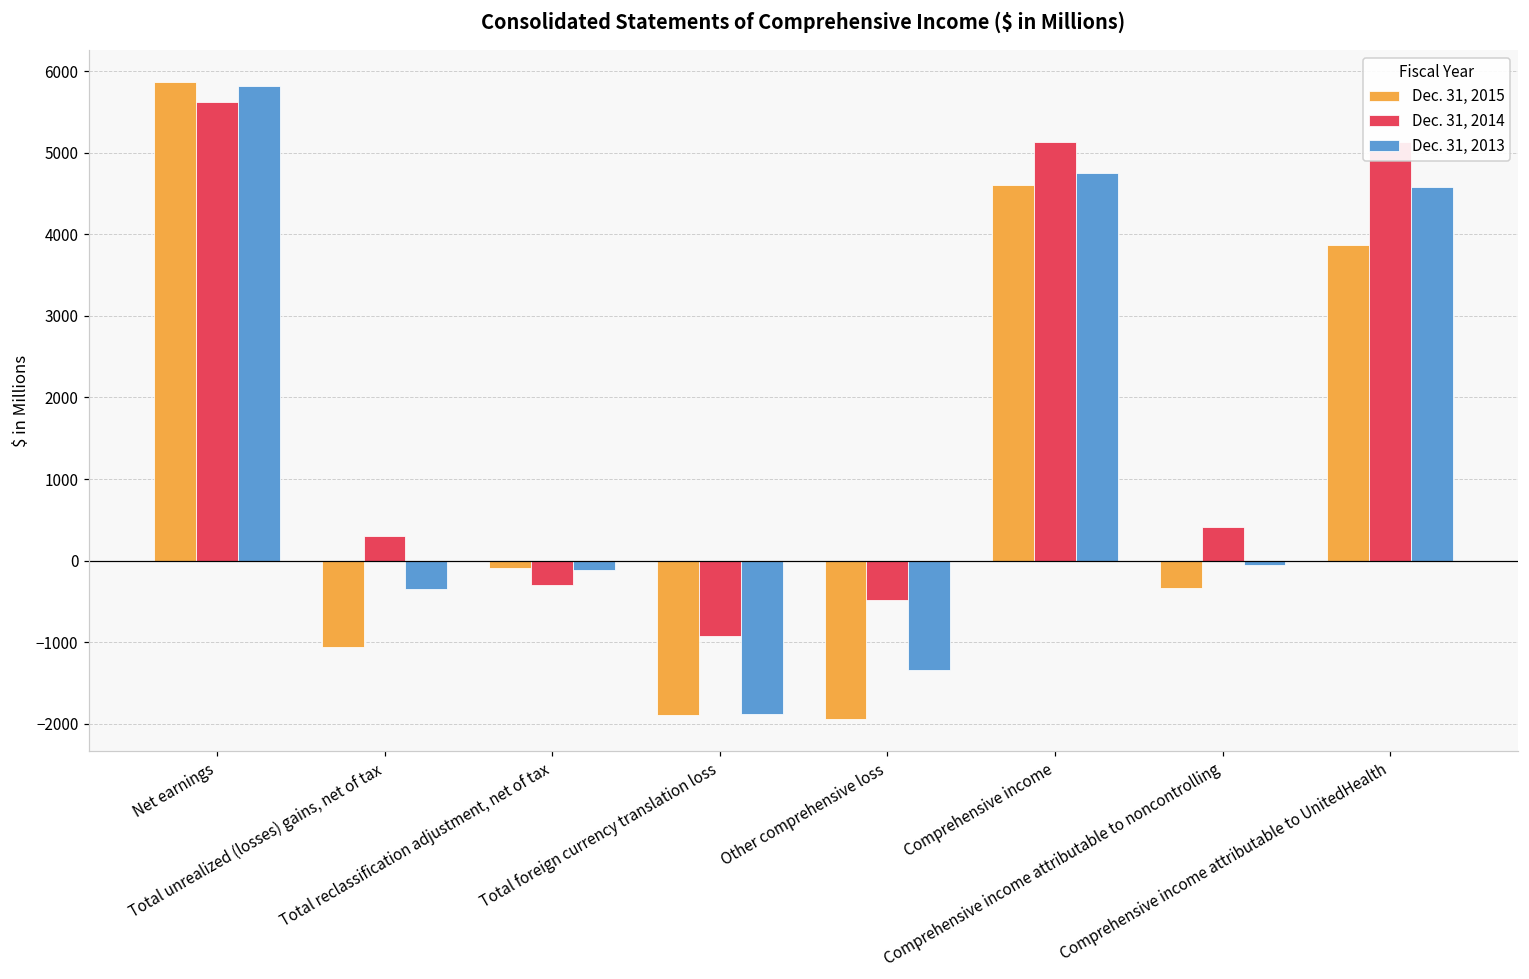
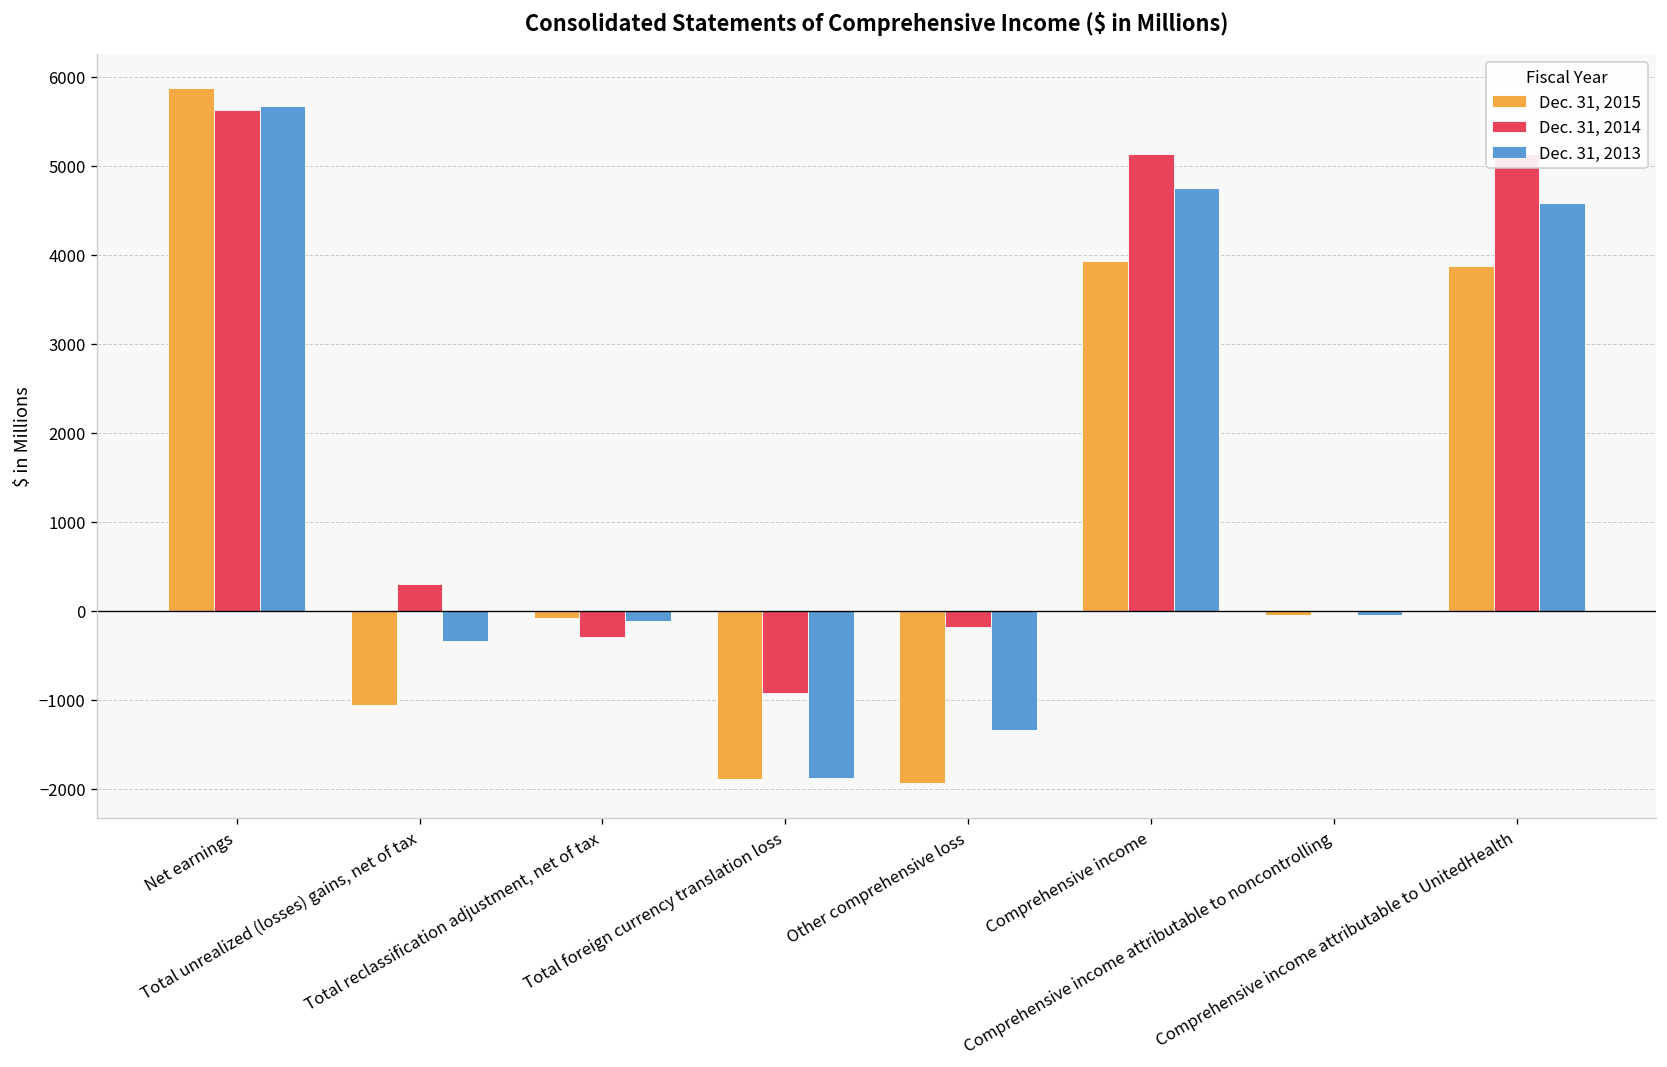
Dec. 31, 2013, Net earnings: 5800 -> 5700
Dec. 31, 2014, Other comprehensive loss: -500 -> -200
Dec. 31, 2015, Comprehensive income: 4600 -> 3900
Dec. 31, 2015, Comprehensive income attributable to noncontrolling: -300 -> -100
Dec. 31, 2014, Comprehensive income attributable to noncontrolling: 400 -> 0
